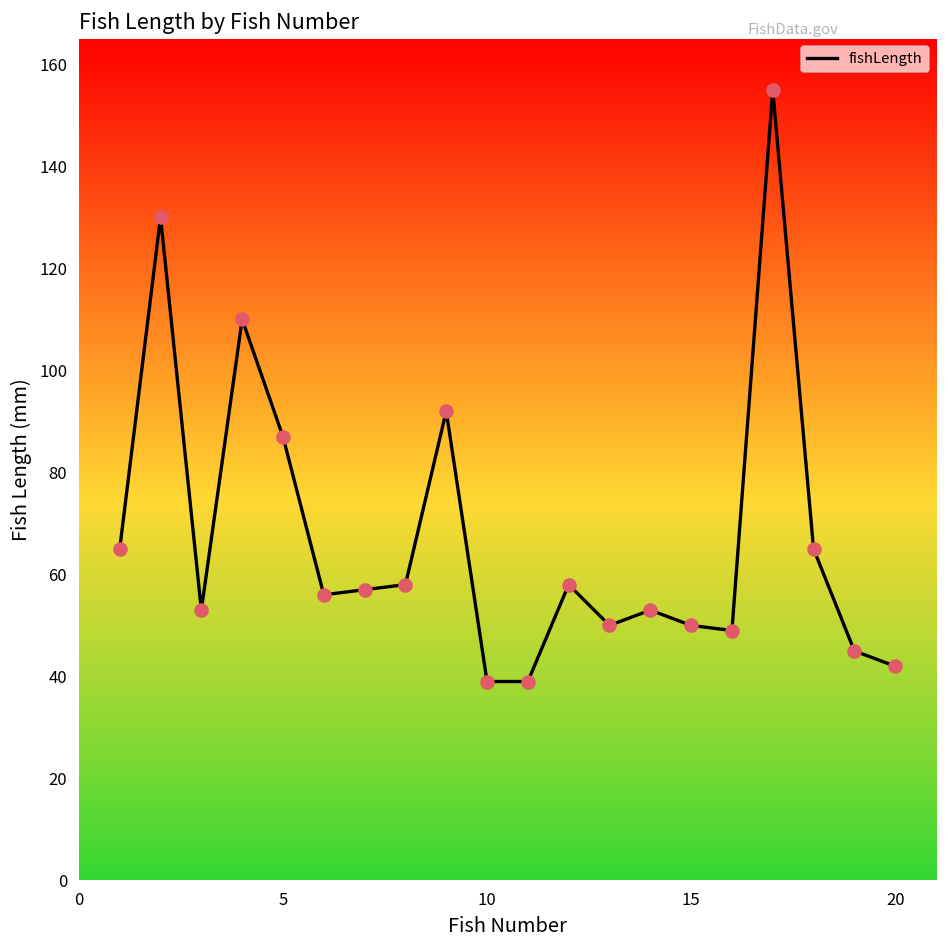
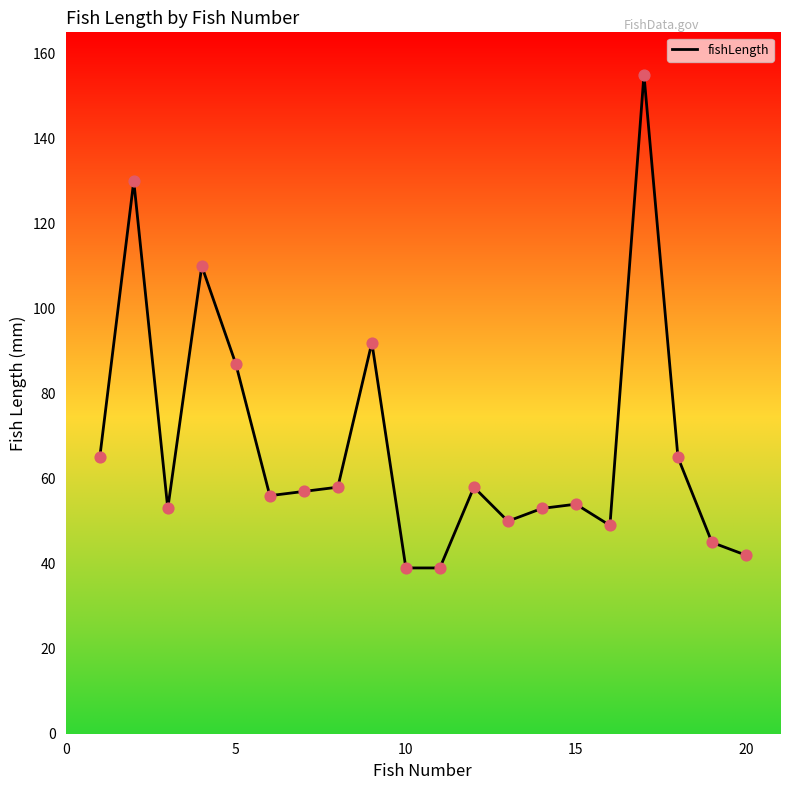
15: 50 -> 54
